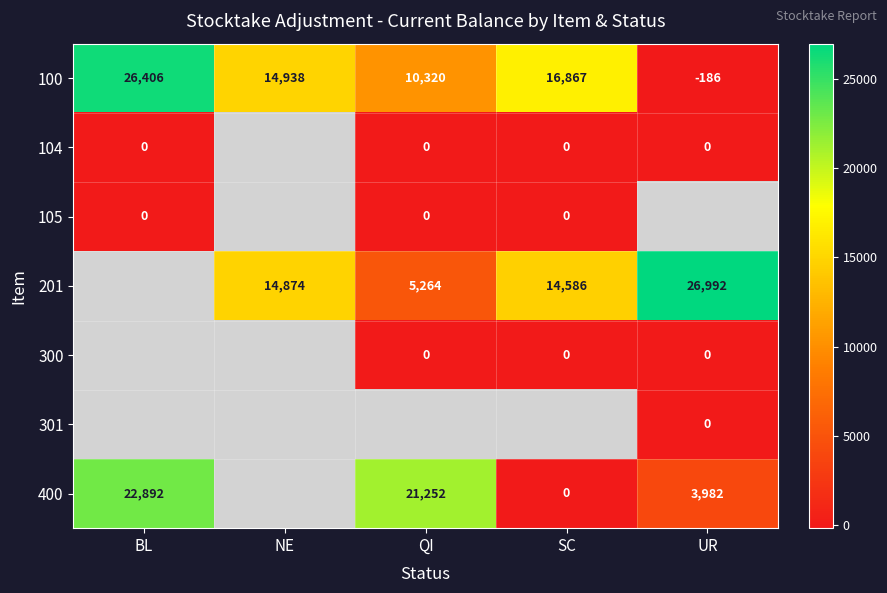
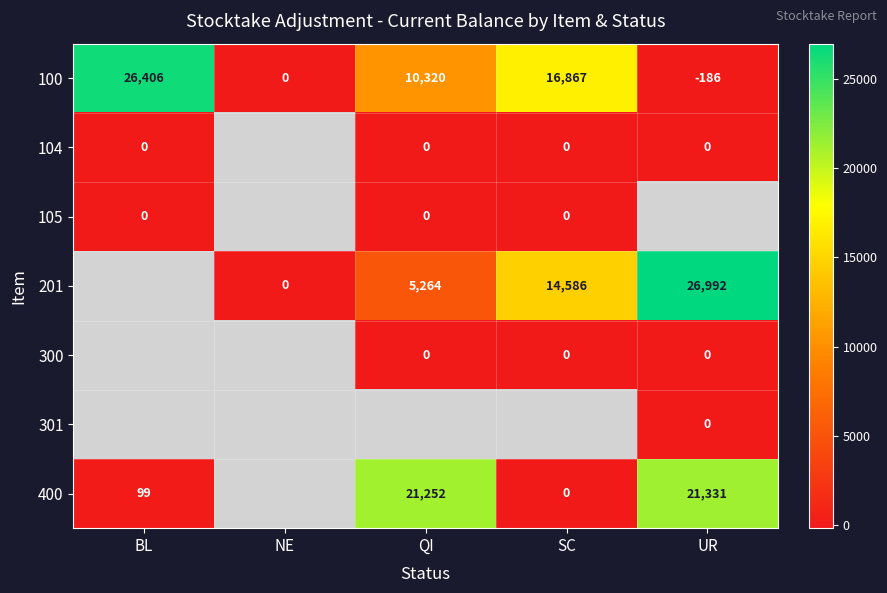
100, NE: 14,938 -> 0
201, NE: 14,874 -> 0
400, BL: 22,892 -> 99
400, UR: 3,982 -> 21,331
